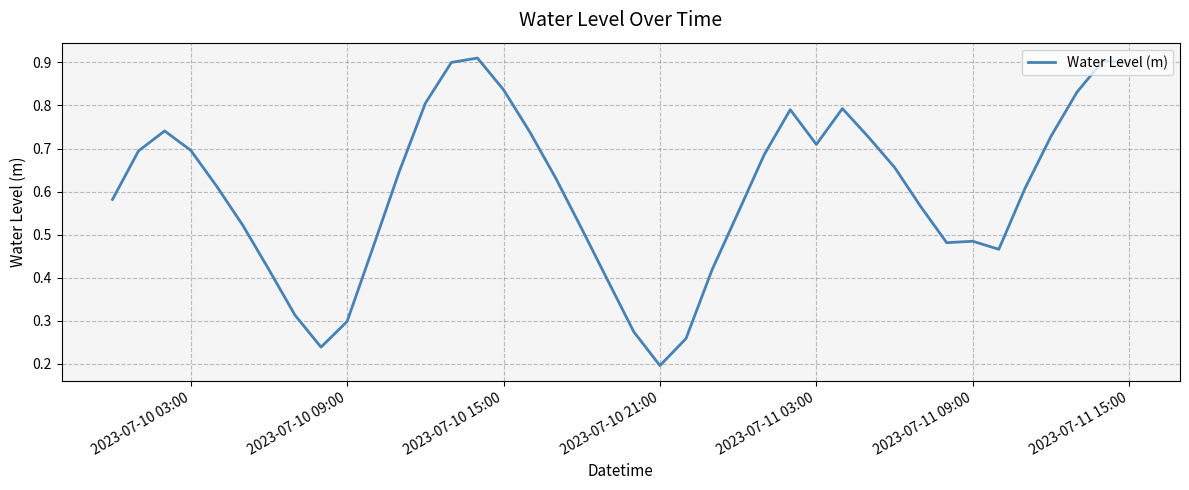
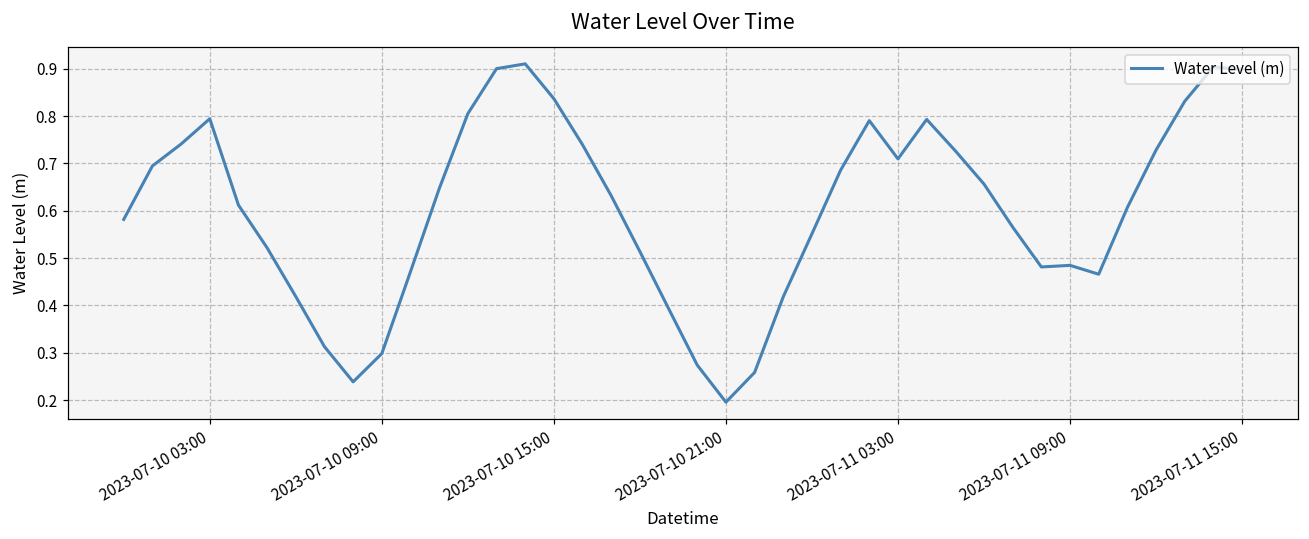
2023-07-10 03:00: 0.70 -> 0.79
